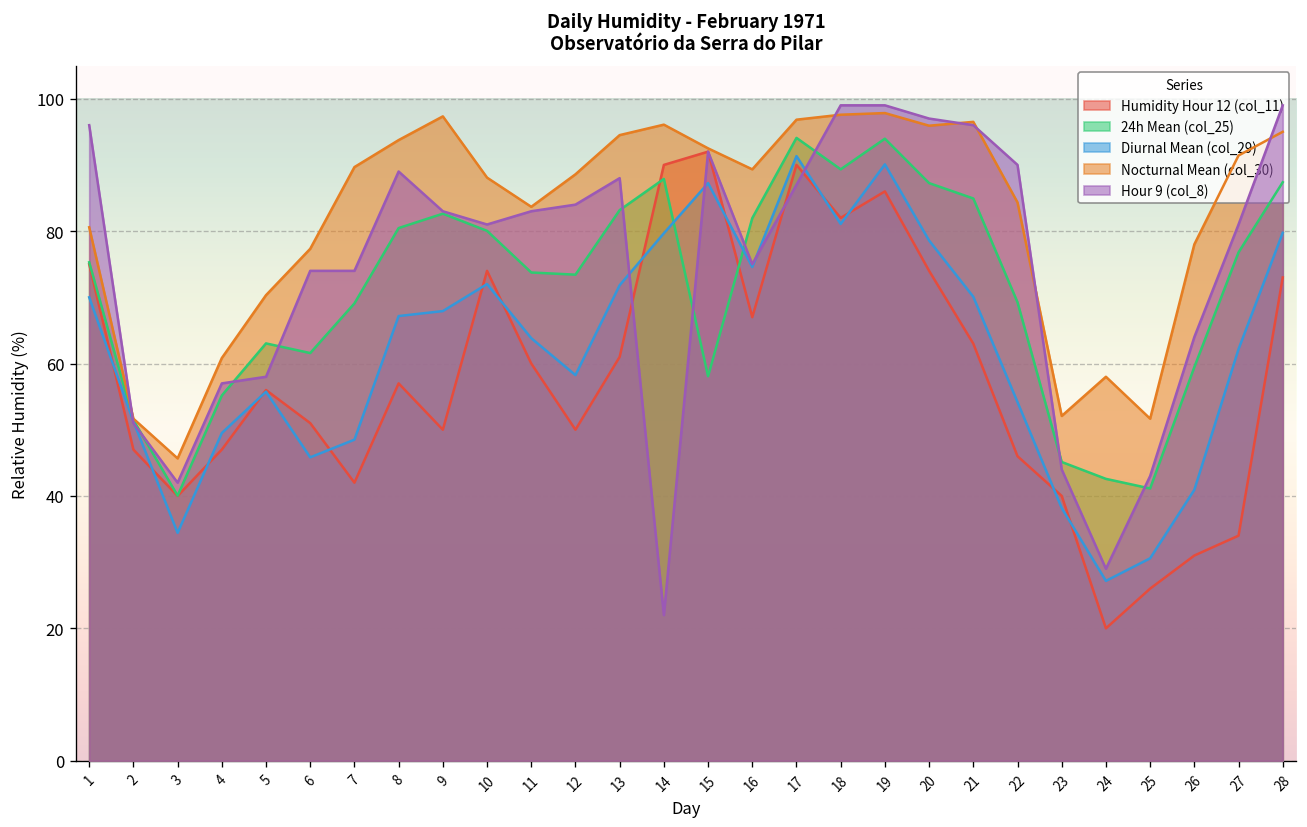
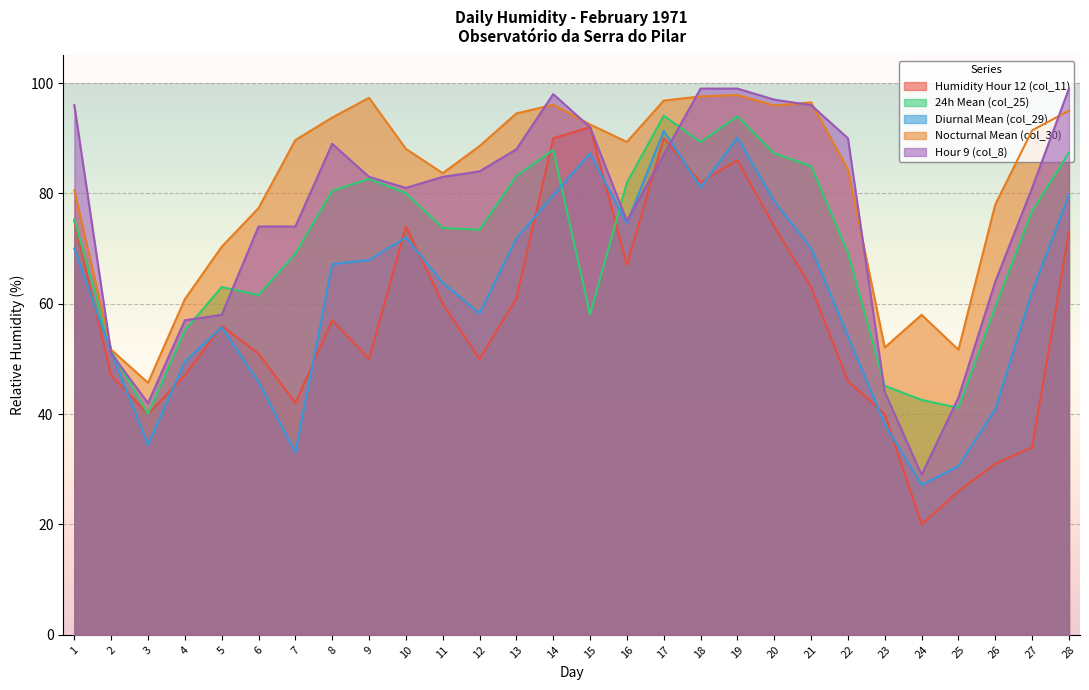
Diurnal Mean (col_29), 7: 49 -> 33
Hour 9 (col_8), 14: 22 -> 98
